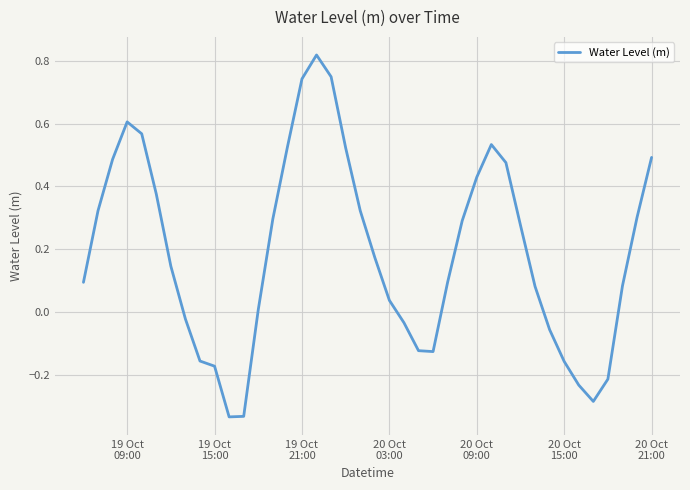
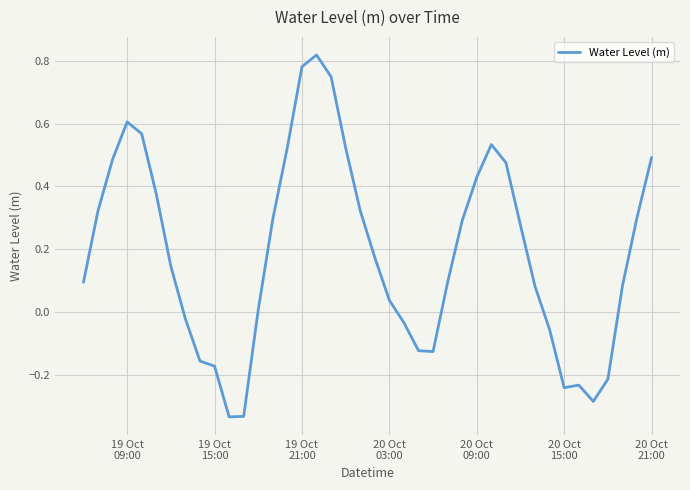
19 Oct 21:00: 0.74 -> 0.78
20 Oct 15:00: -0.16 -> -0.24
